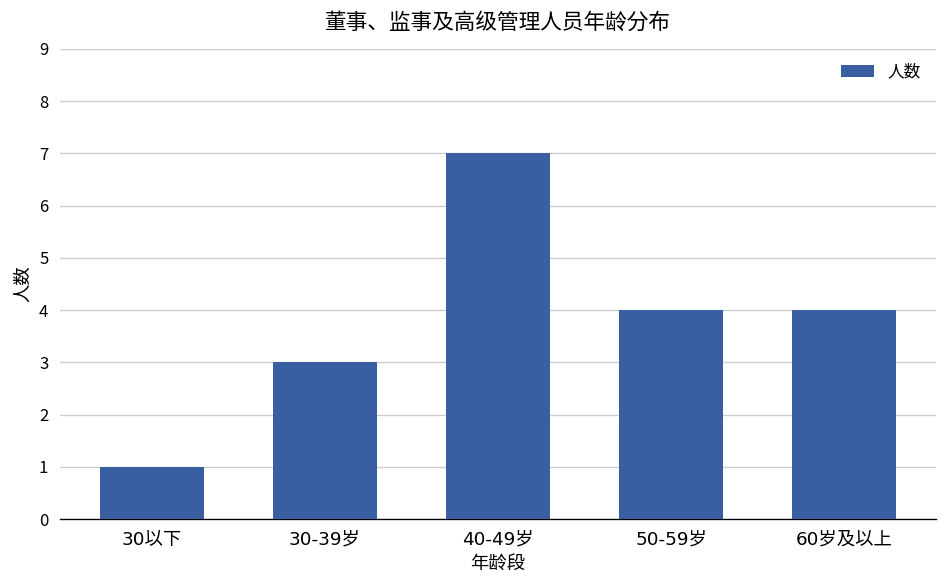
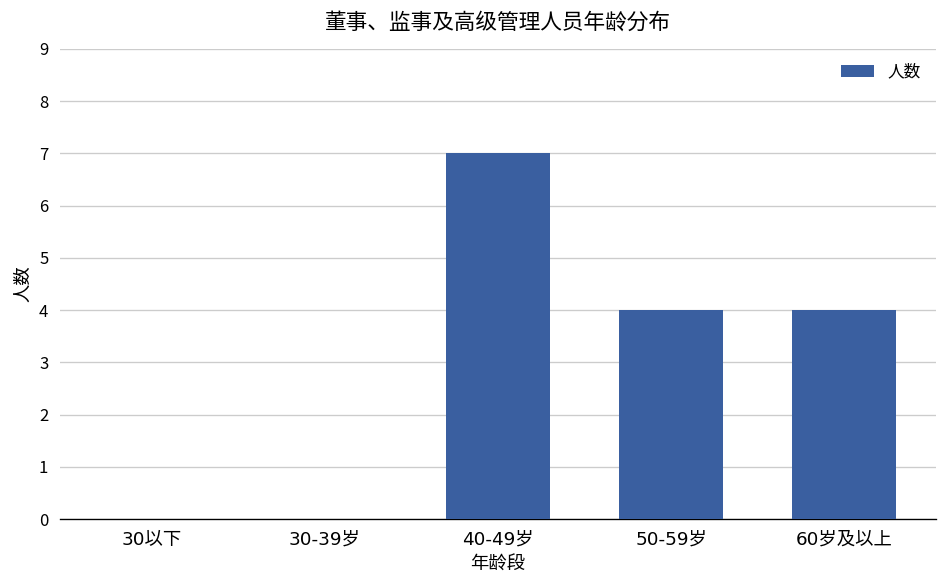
30以下: 1 -> 0
30-39岁: 3 -> 0
